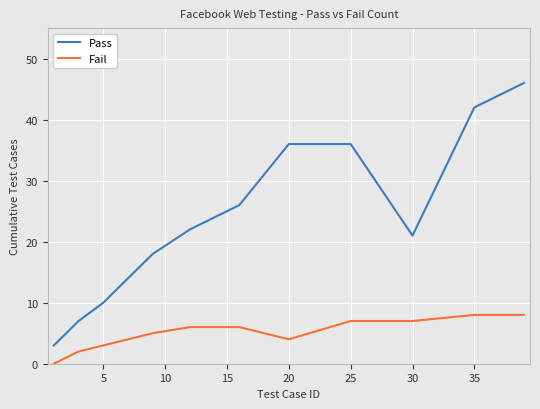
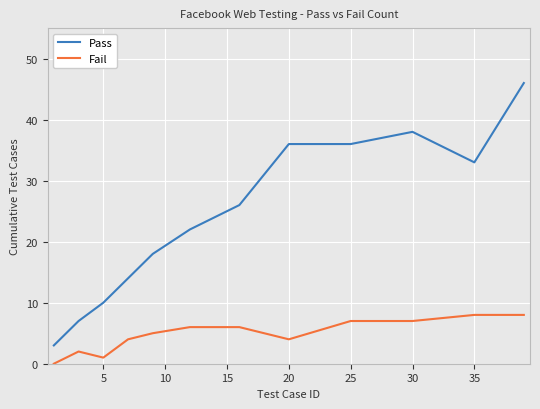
Fail, 5: 3 -> 1
Pass, 30: 21 -> 38
Pass, 35: 42 -> 33
